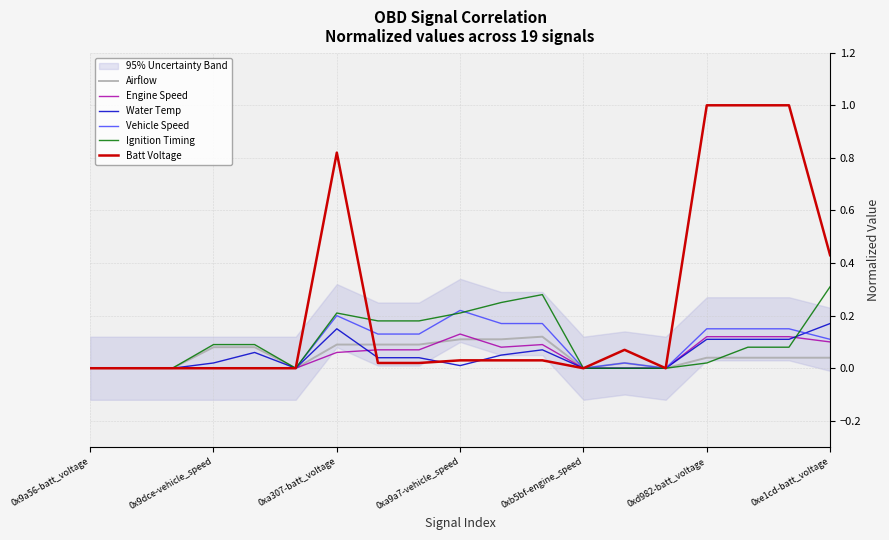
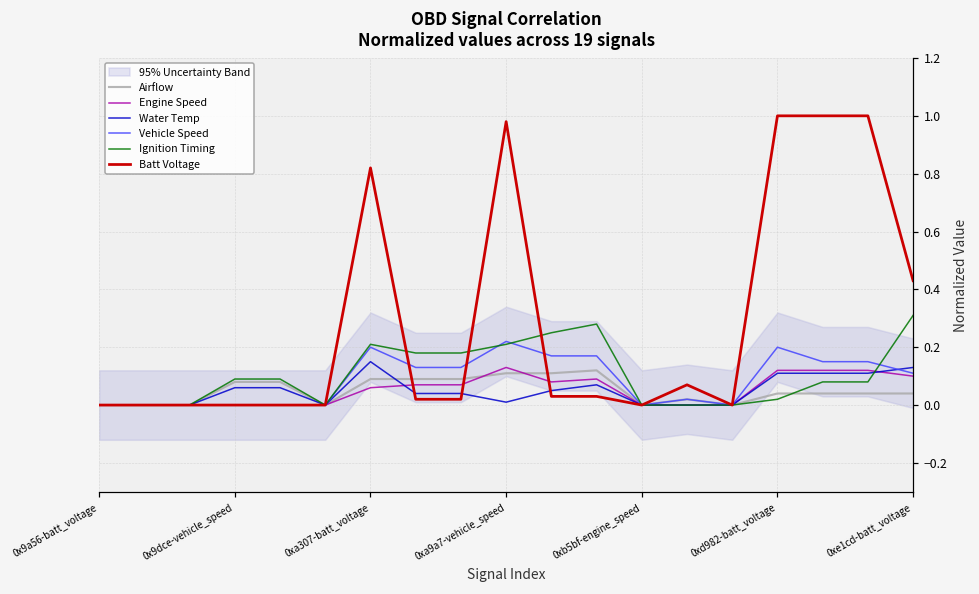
Water Temp, 0x9dce-vehicle_speed: 0.02 -> 0.06
Batt Voltage, 0xa9a7-vehicle_speed: 0.03 -> 0.98
Vehicle Speed, 0xd982-batt_voltage: 0.15 -> 0.20
Water Temp, 0xe1cd-batt_voltage: 0.17 -> 0.13
